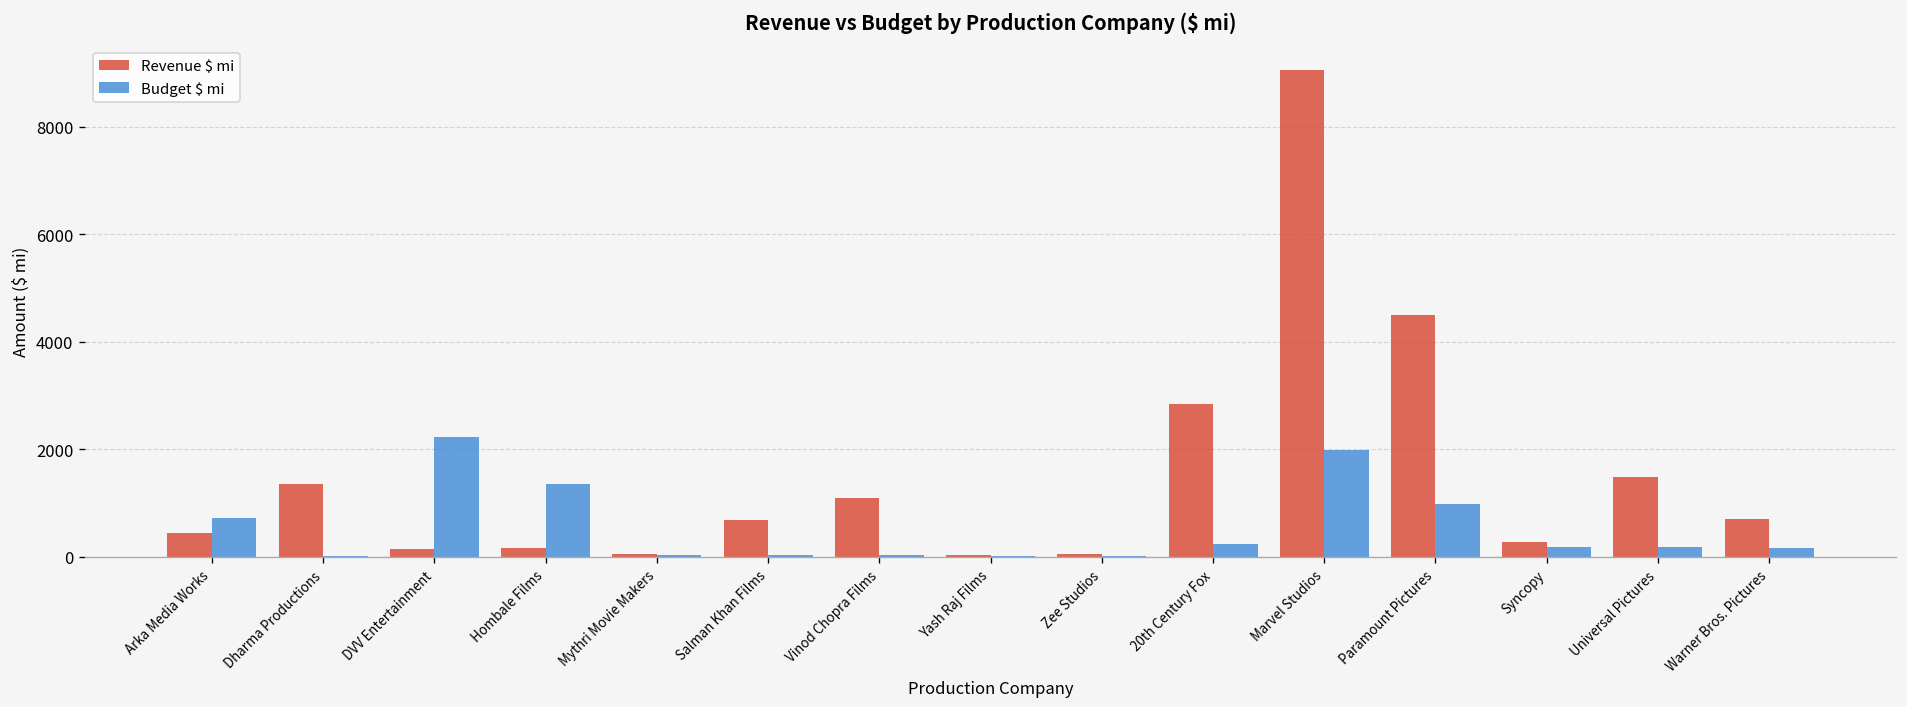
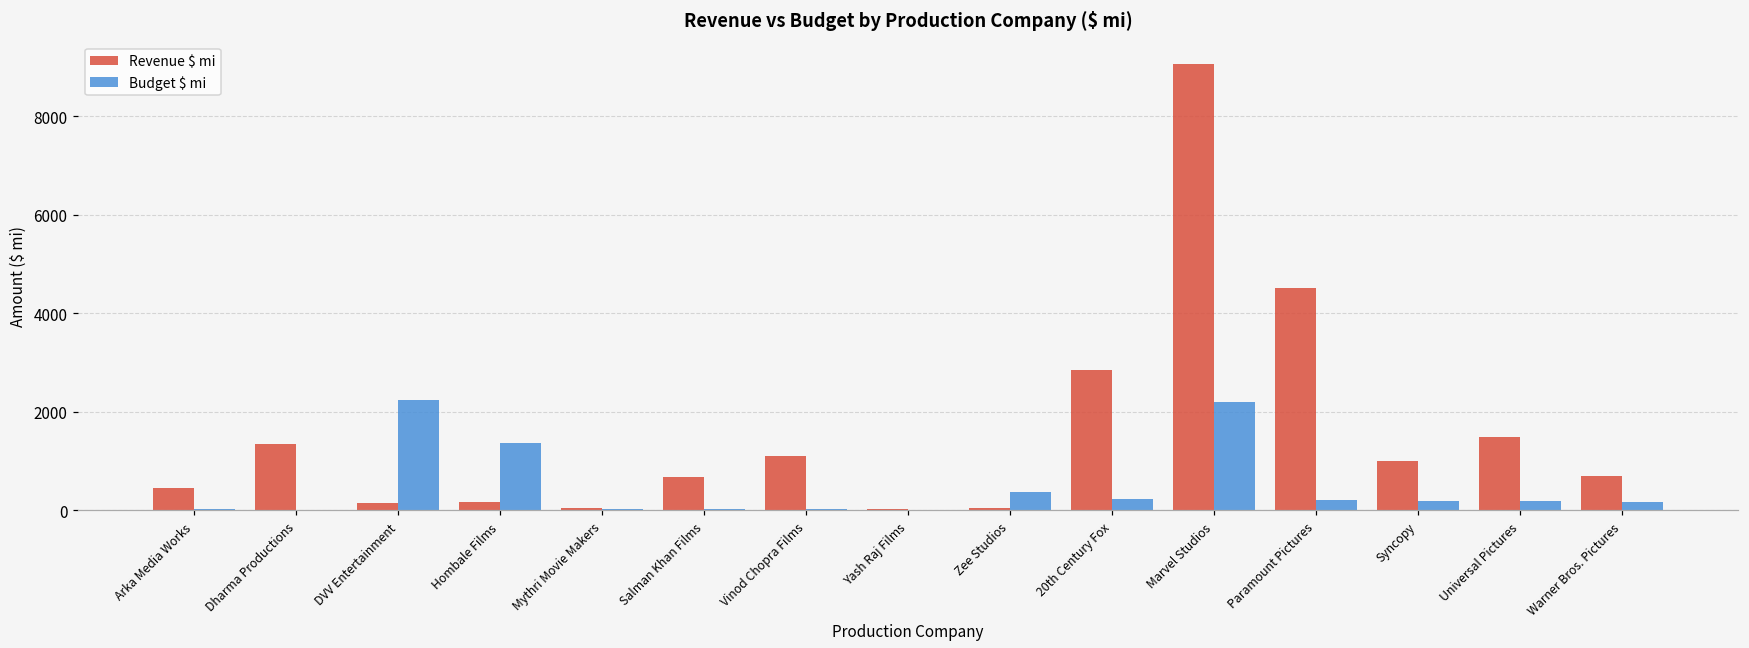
Budget $ mi, Arka Media Works: 700 -> 0
Budget $ mi, Zee Studios: 0 -> 400
Budget $ mi, Marvel Studios: 2000 -> 2200
Budget $ mi, Paramount Pictures: 1000 -> 200
Revenue $ mi, Syncopy: 300 -> 1000
